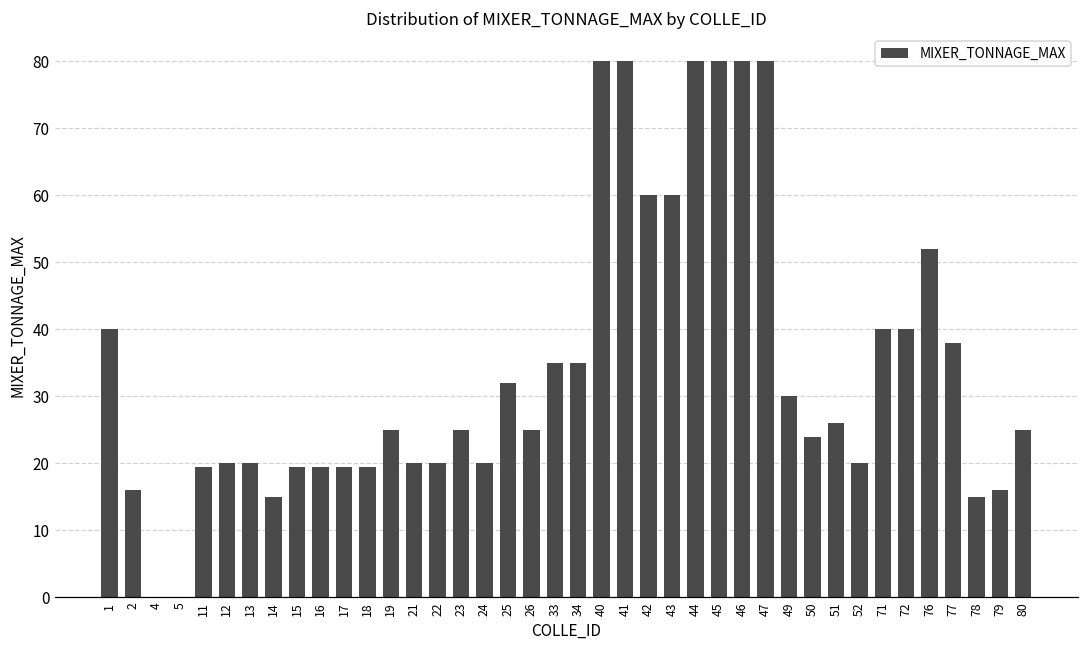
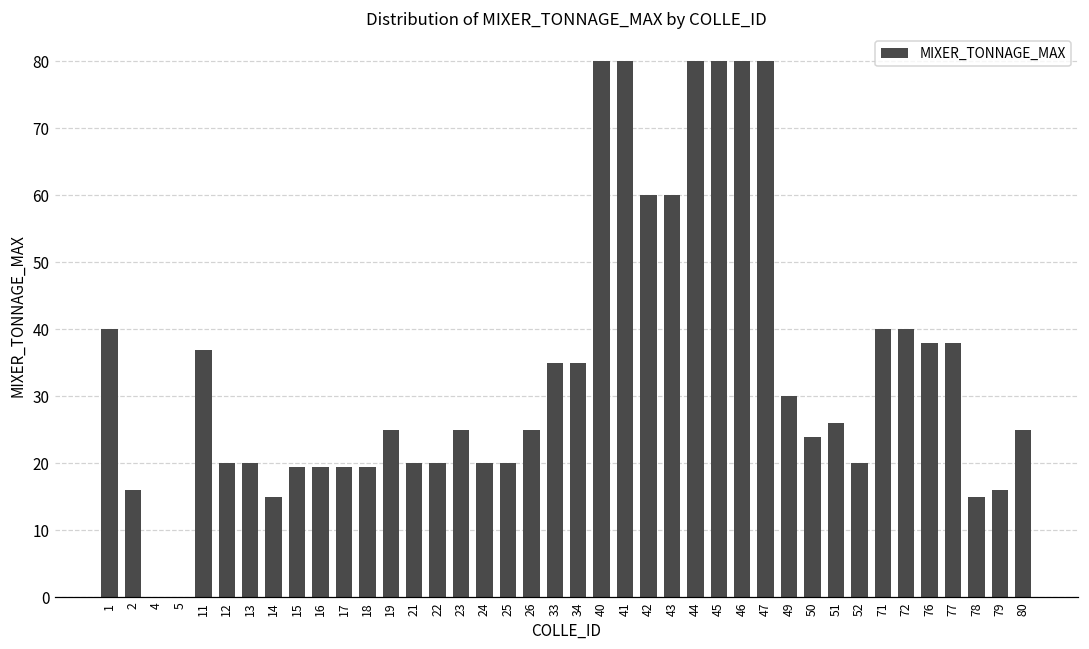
11: 20 -> 37
25: 32 -> 20
76: 52 -> 38
